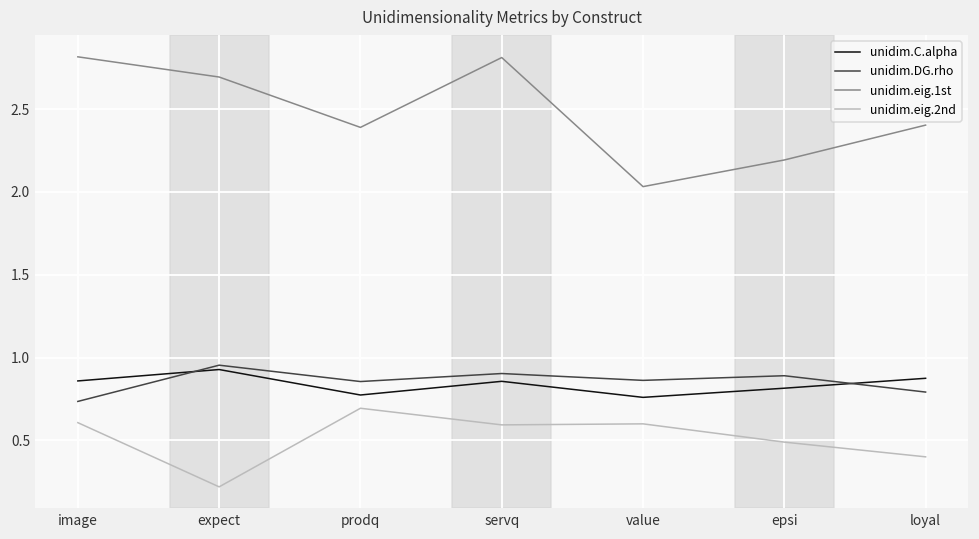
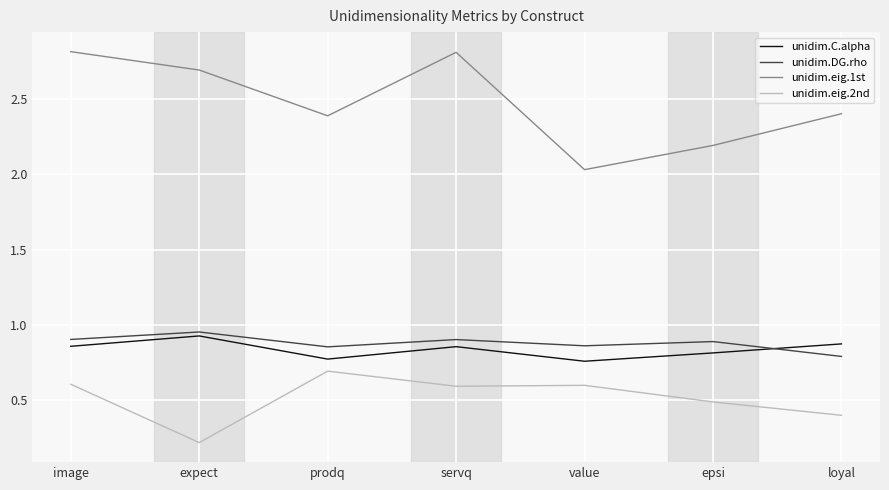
unidim.DG.rho, image: 0.74 -> 0.90
